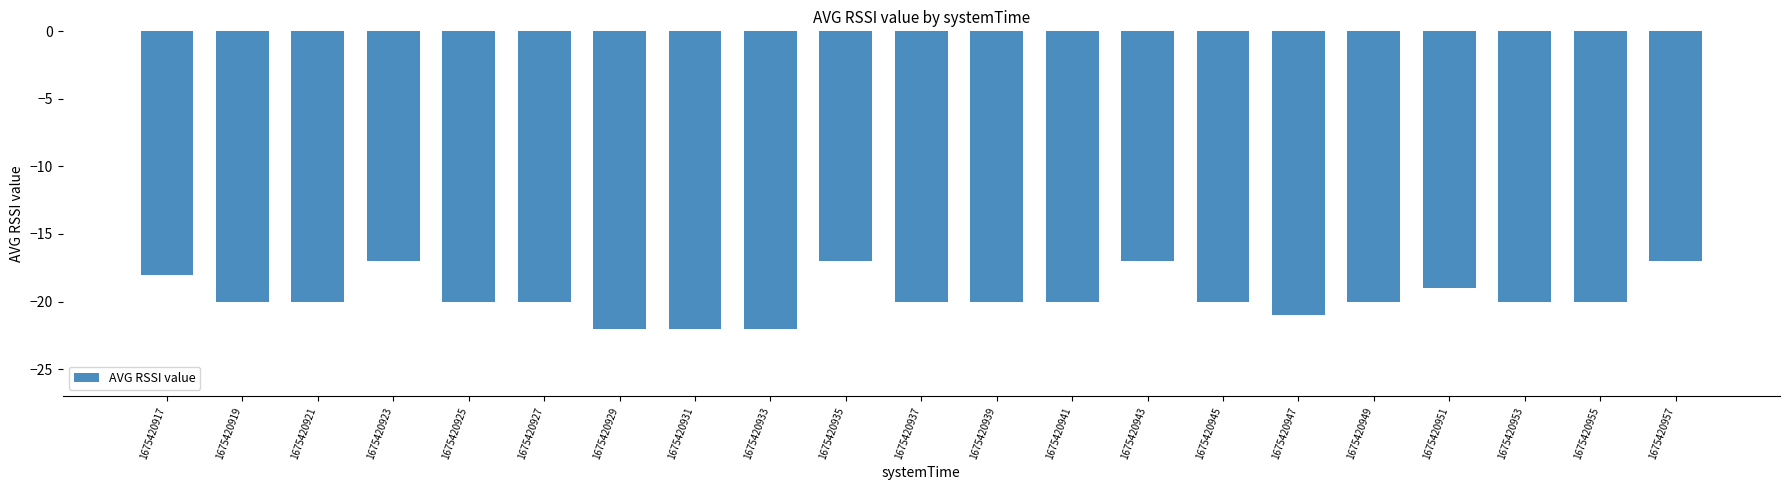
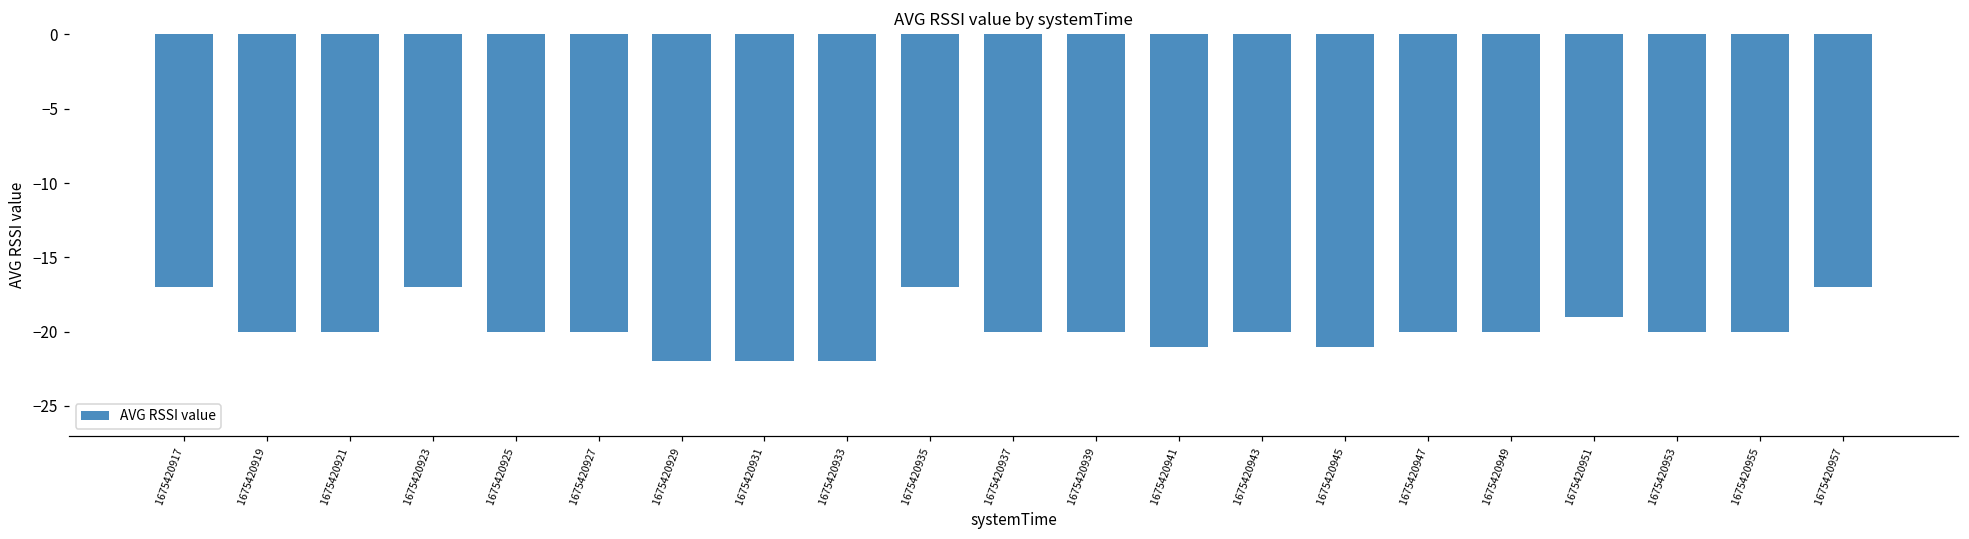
1675420917: -18 -> -17
1675420941: -20 -> -21
1675420943: -17 -> -20
1675420945: -20 -> -21
1675420947: -21 -> -20
